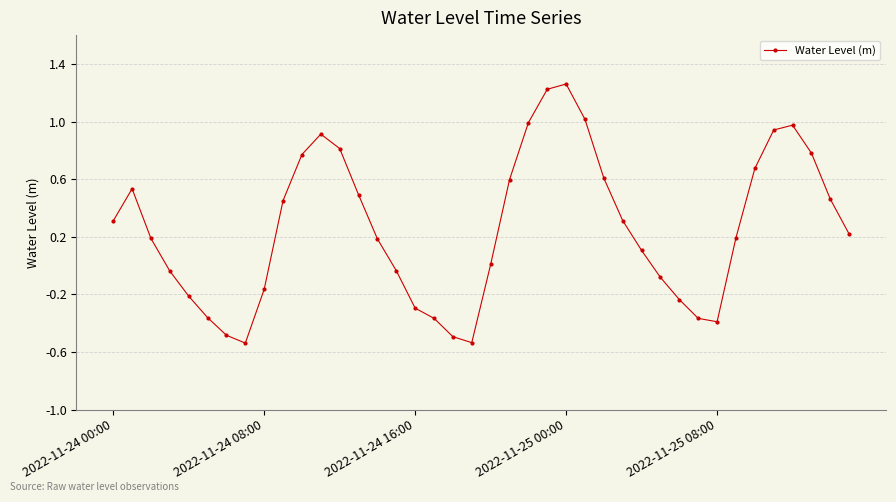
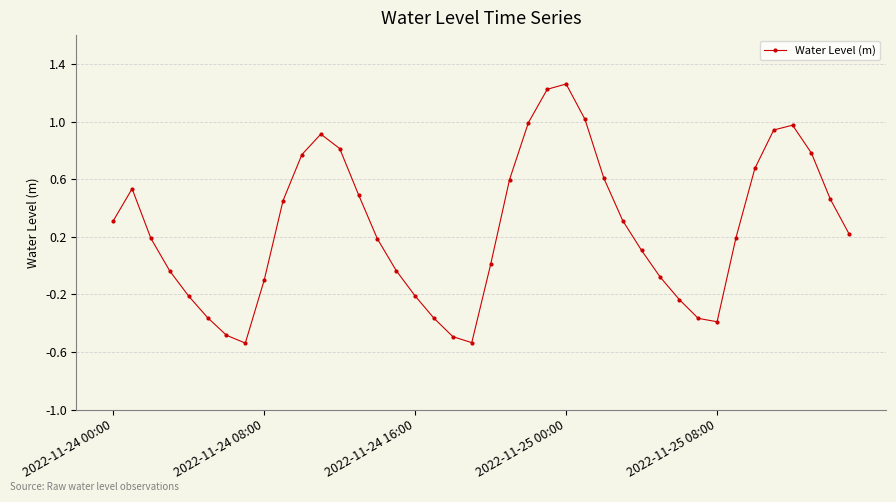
2022-11-24 08:00: -0.16 -> -0.10
2022-11-24 16:00: -0.30 -> -0.21
